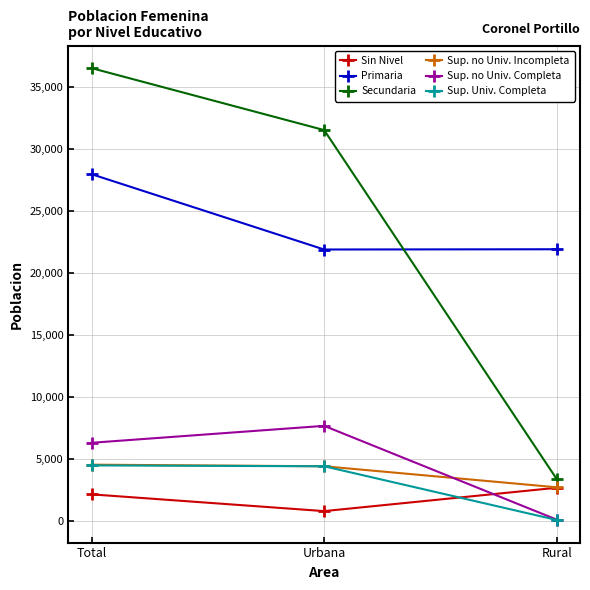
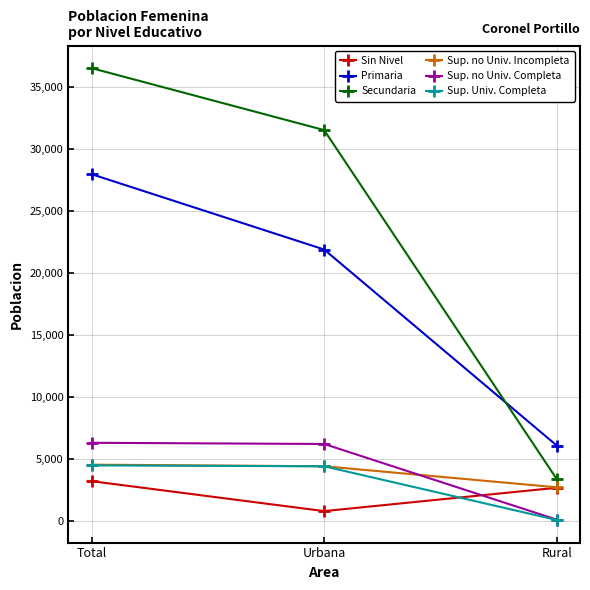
Sin Nivel, Total: 2,100 -> 3,200
Sup. no Univ. Completa, Urbana: 7,700 -> 6,200
Primaria, Rural: 21,900 -> 6,100
